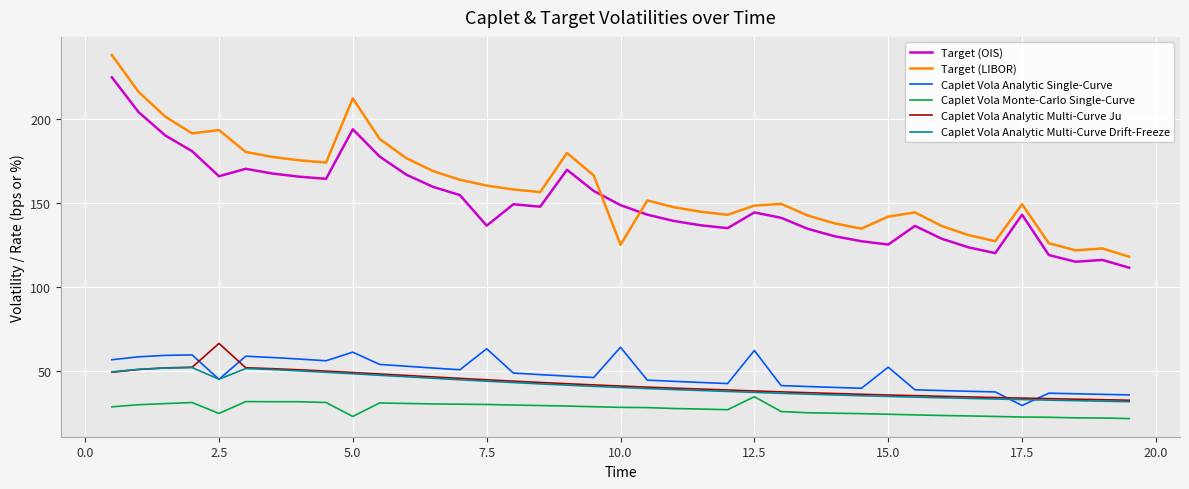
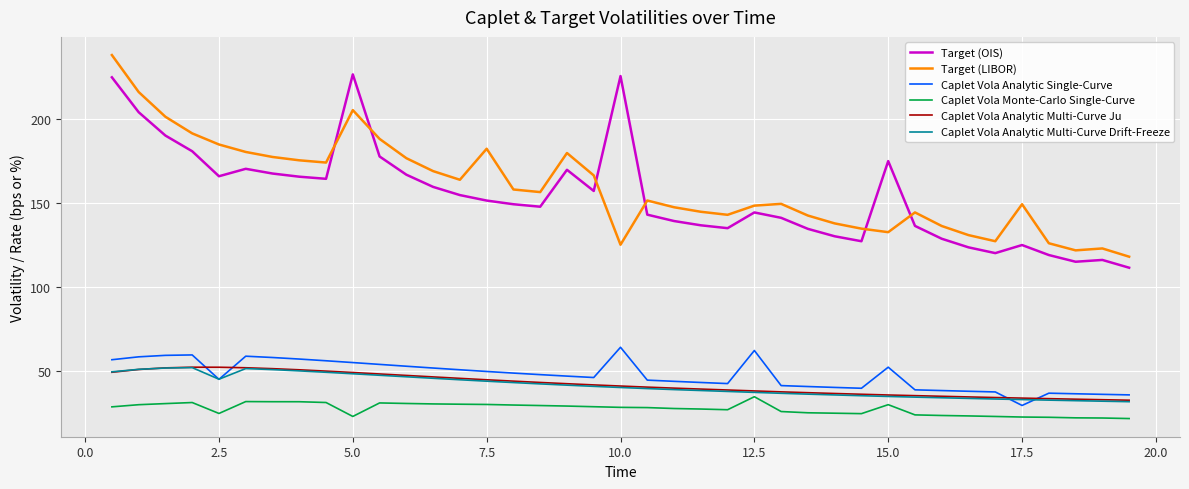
Target (LIBOR), 2.5: 194 -> 185
Caplet Vola Analytic Multi-Curve Ju, 2.5: 67 -> 52
Target (OIS), 5.0: 194 -> 227
Target (LIBOR), 5.0: 212 -> 205
Caplet Vola Analytic Single-Curve, 5.0: 61 -> 55
Target (OIS), 7.5: 137 -> 152
Target (LIBOR), 7.5: 160 -> 182
Caplet Vola Analytic Single-Curve, 7.5: 63 -> 50
Target (OIS), 10.0: 149 -> 226
Target (OIS), 15.0: 125 -> 175
Target (LIBOR), 15.0: 142 -> 133
Caplet Vola Monte-Carlo Single-Curve, 15.0: 24 -> 30
Target (OIS), 17.5: 143 -> 125
